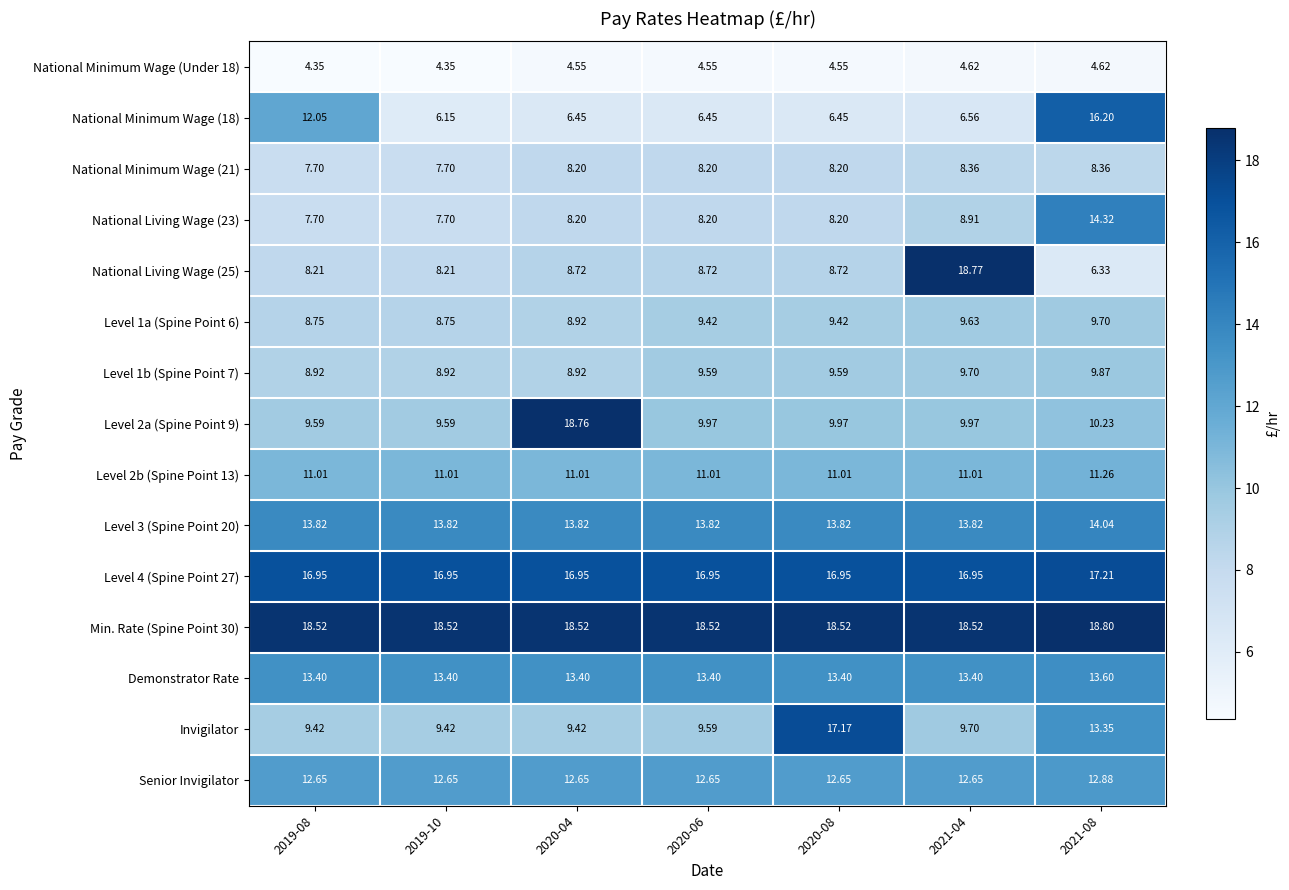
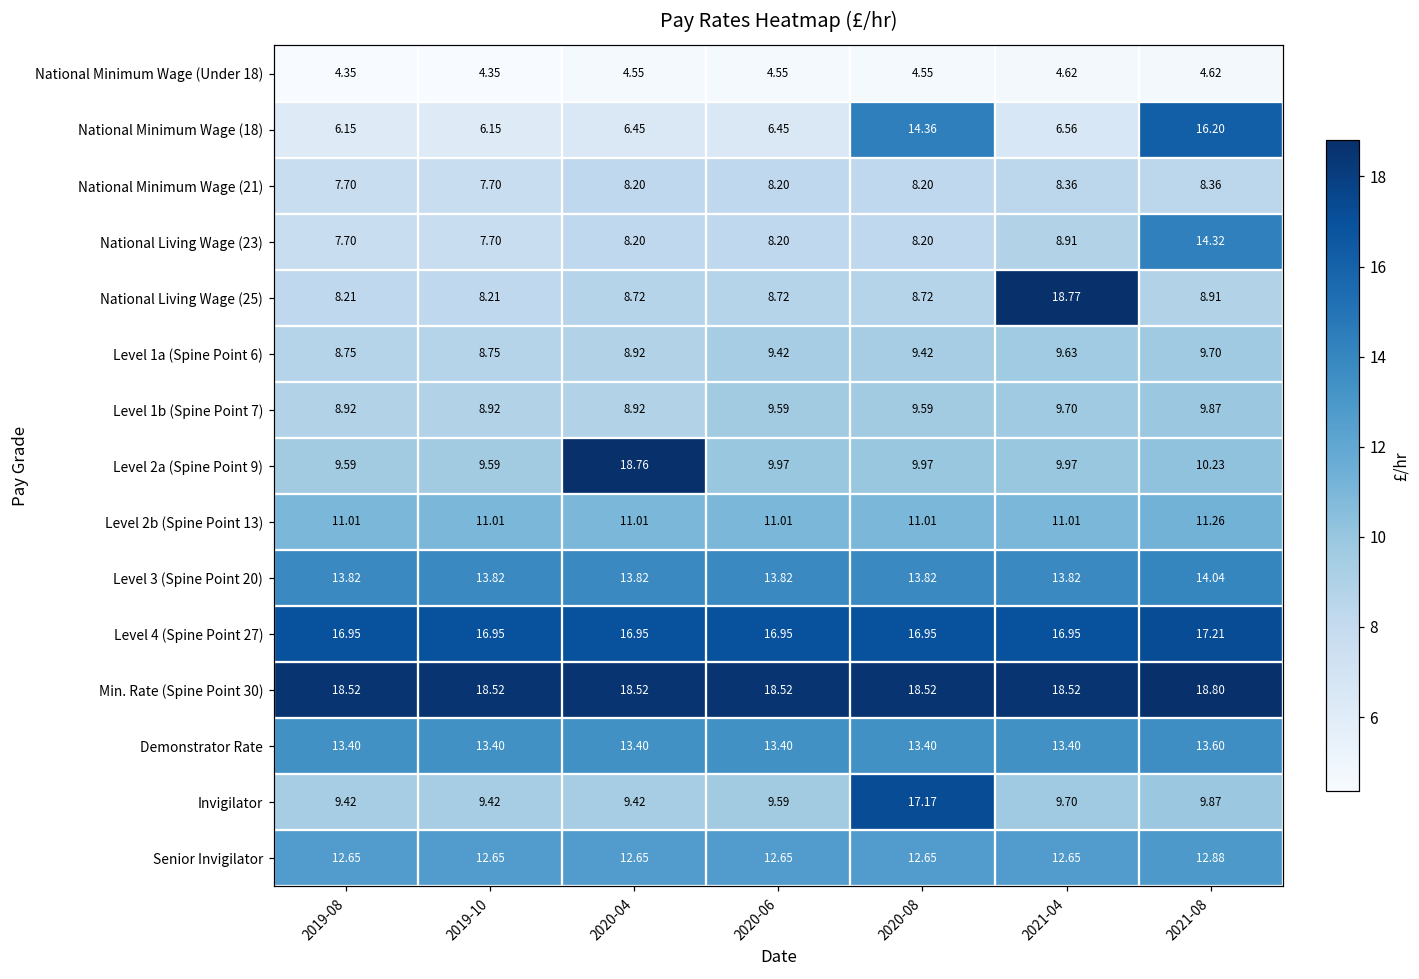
National Minimum Wage (18), 2019-08: 12.05 -> 6.15
National Minimum Wage (18), 2020-08: 6.45 -> 14.36
National Living Wage (25), 2021-08: 6.33 -> 8.91
Invigilator, 2021-08: 13.35 -> 9.87
